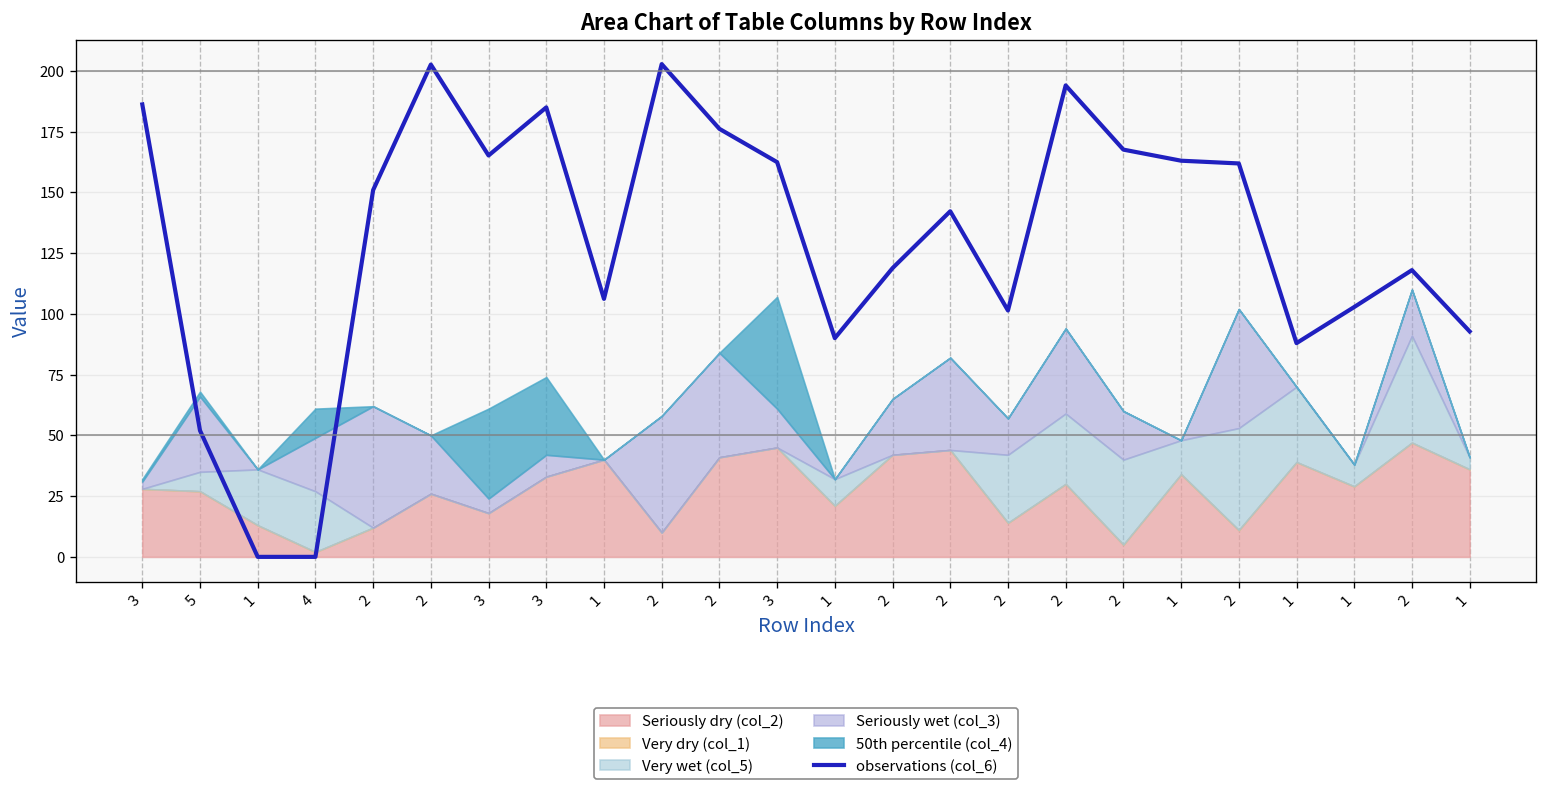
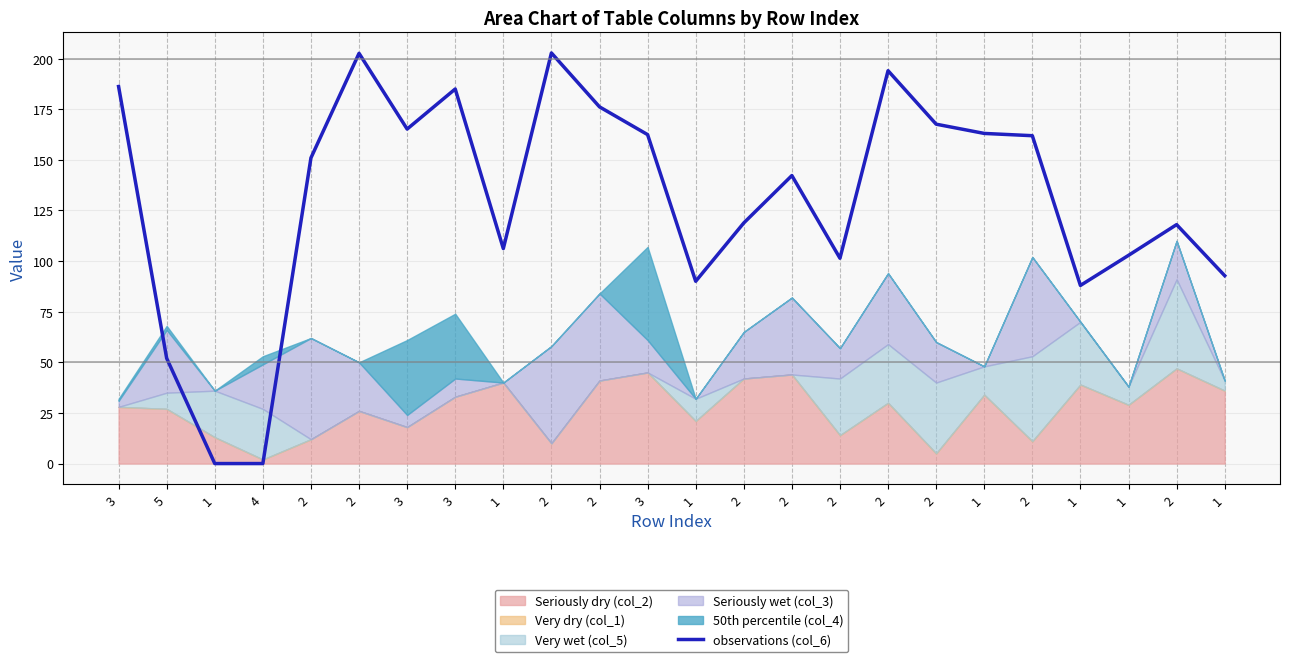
50th percentile (col_4), 4: 12 -> 4
